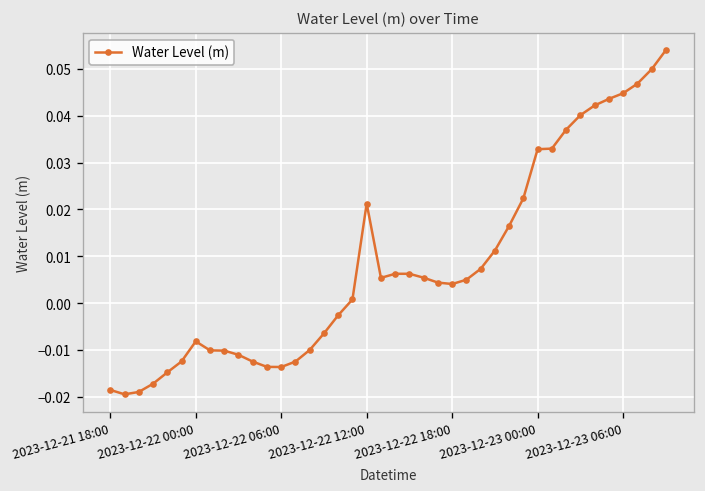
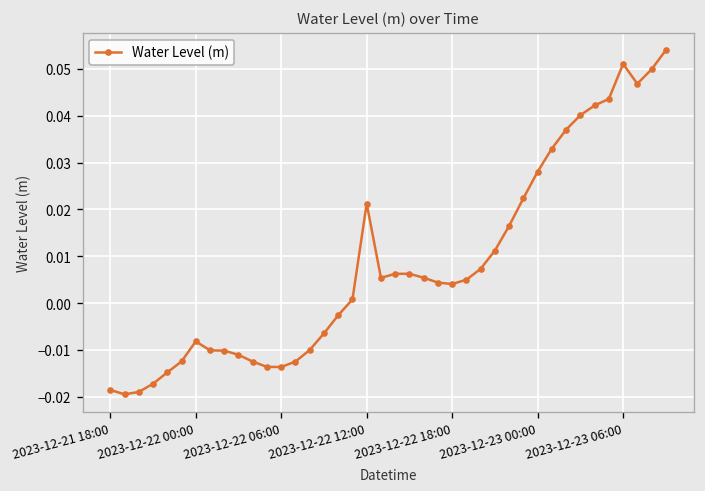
2023-12-23 00:00: 0.033 -> 0.028
2023-12-23 06:00: 0.045 -> 0.051
